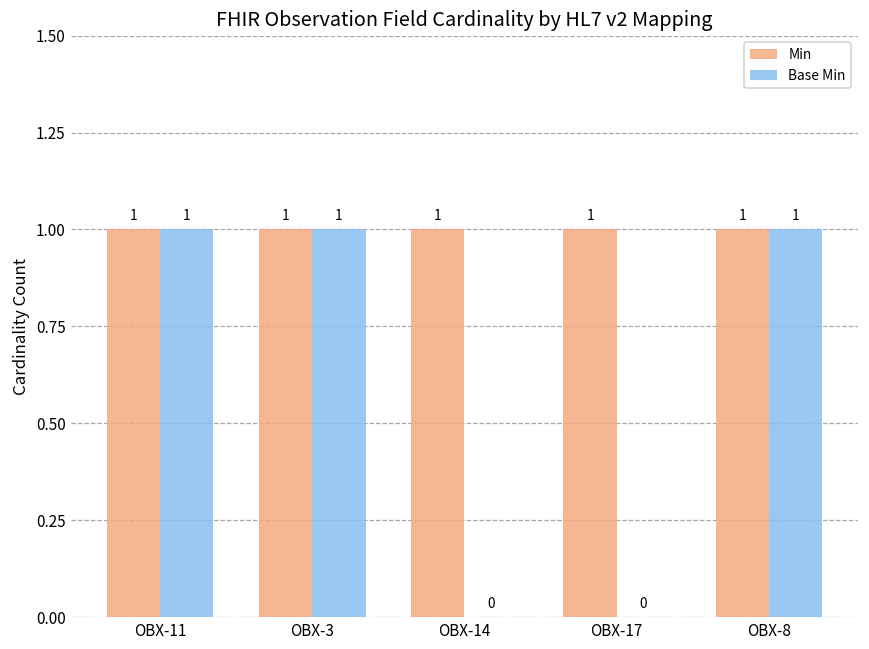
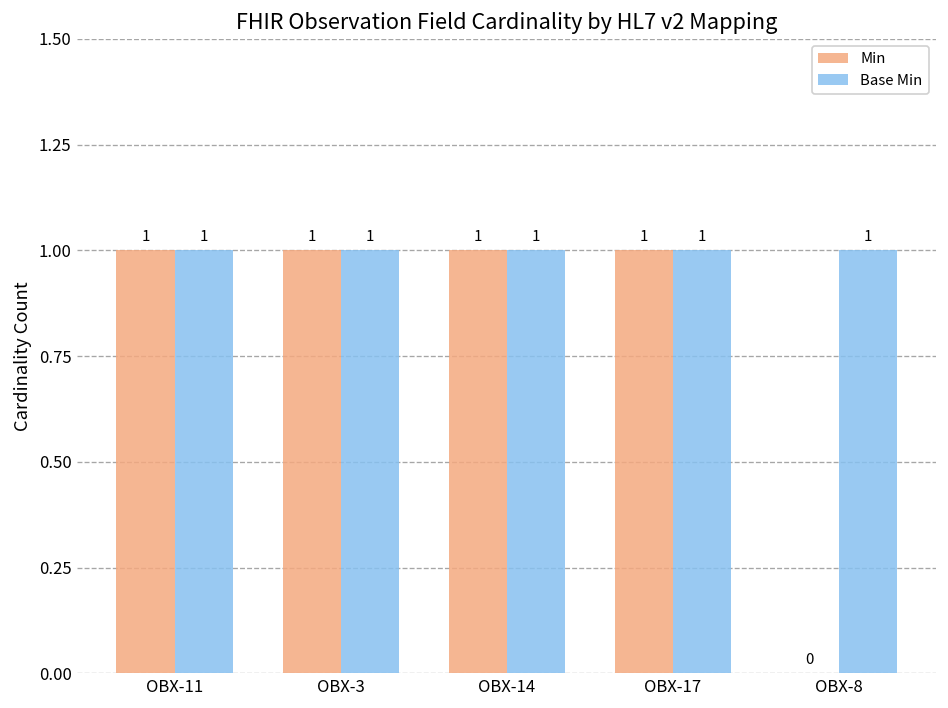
Base Min, OBX-14: 0 -> 1
Base Min, OBX-17: 0 -> 1
Min, OBX-8: 1 -> 0
